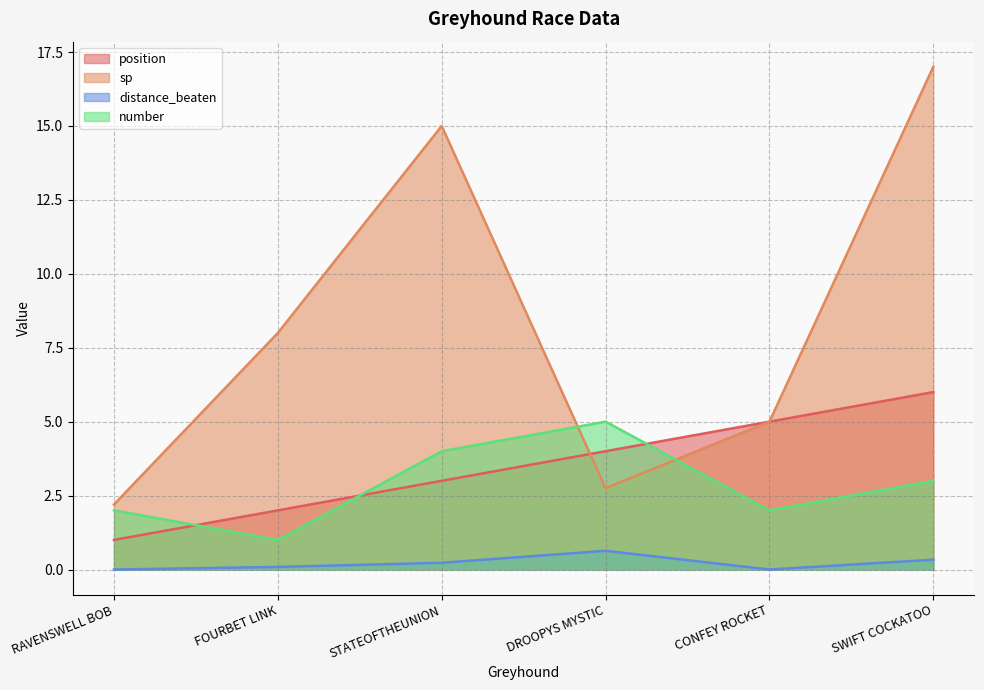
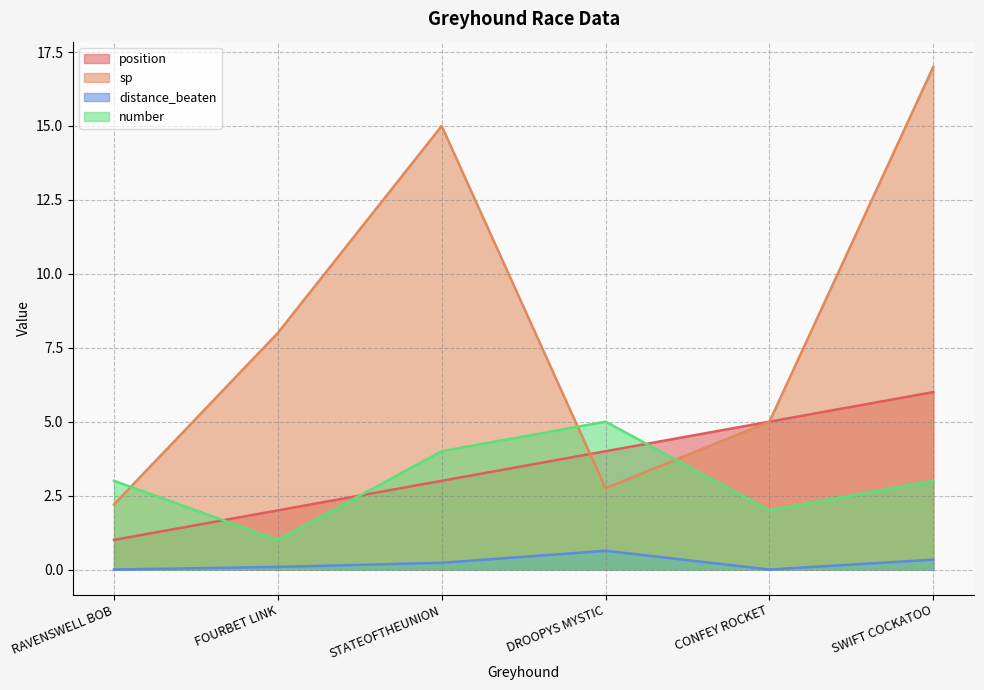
number, RAVENSWELL BOB: 2 -> 3
